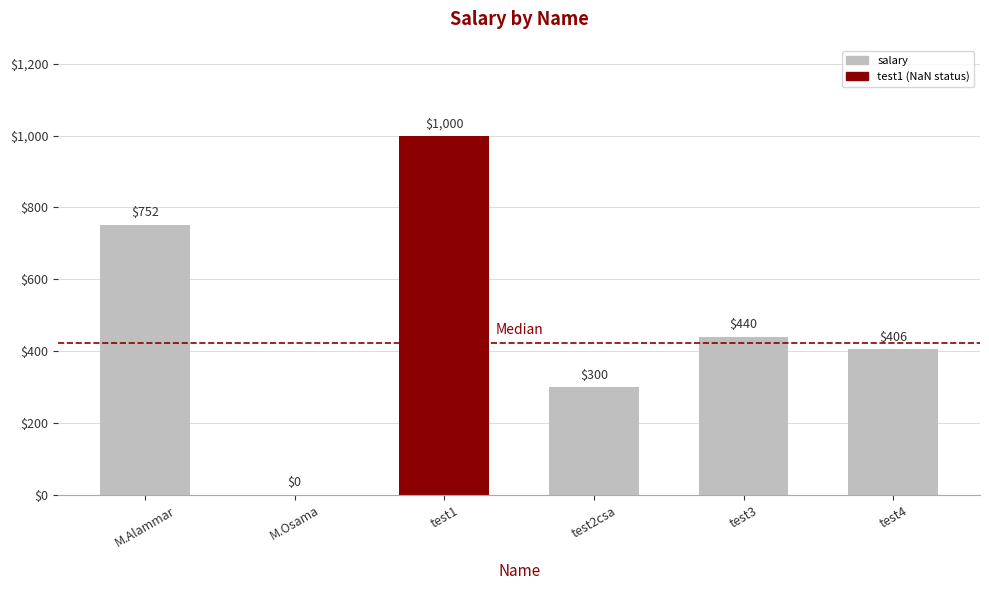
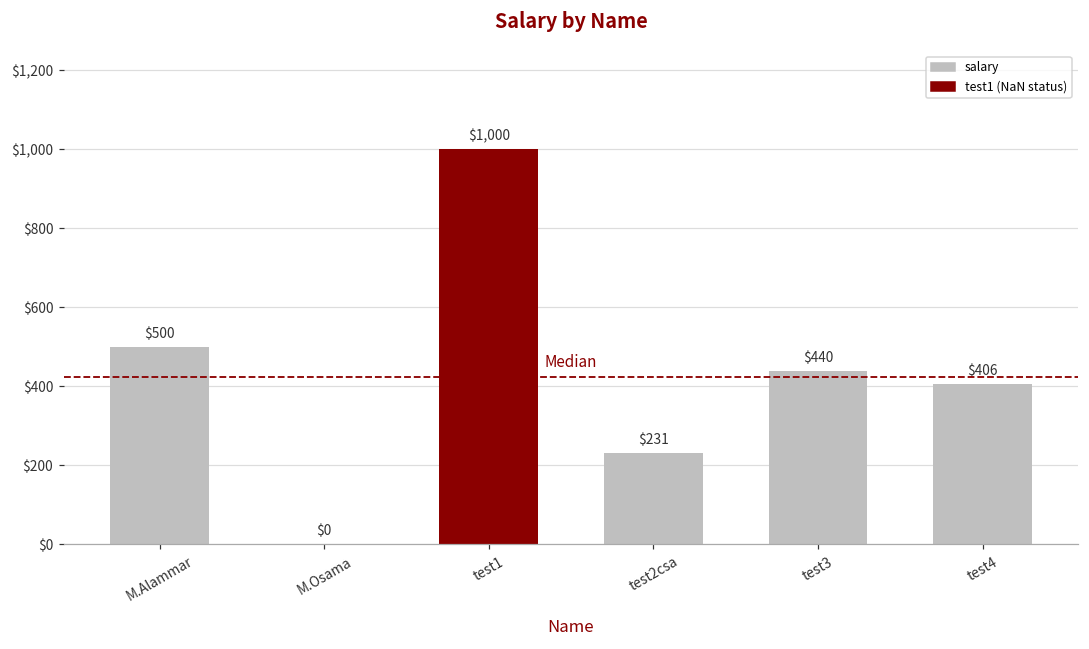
M.Alammar: $752 -> $500
test2csa: $300 -> $231
